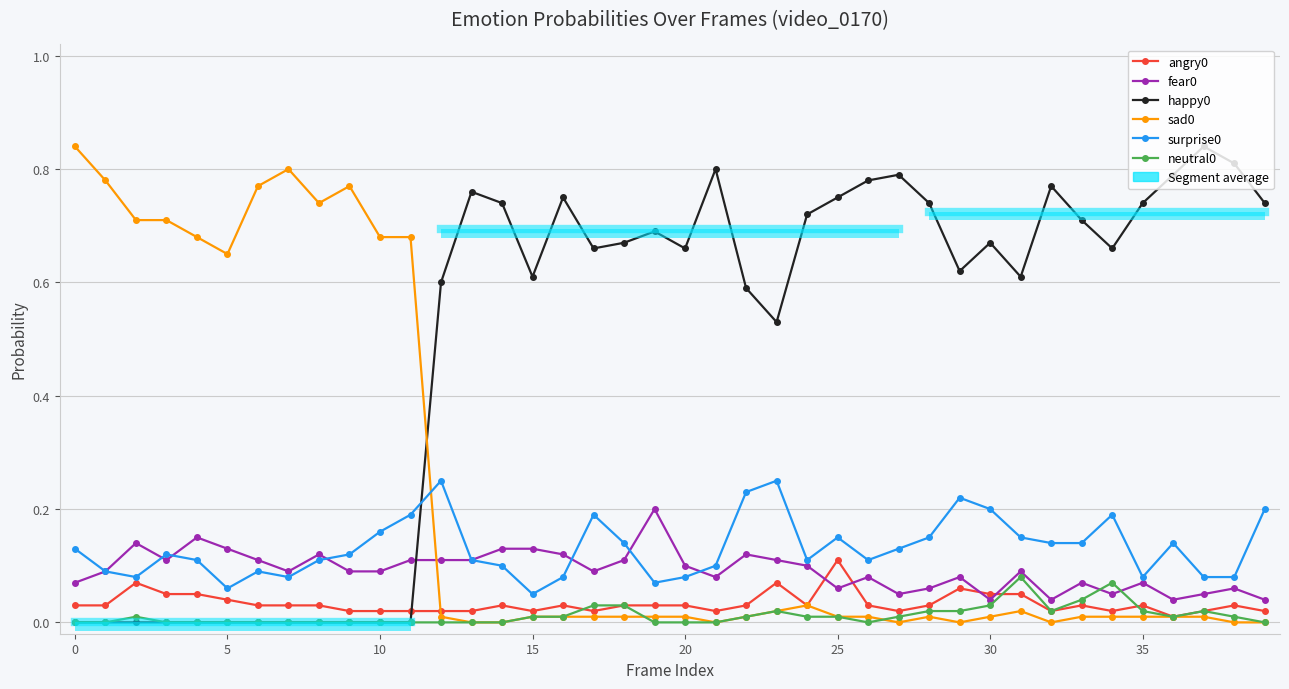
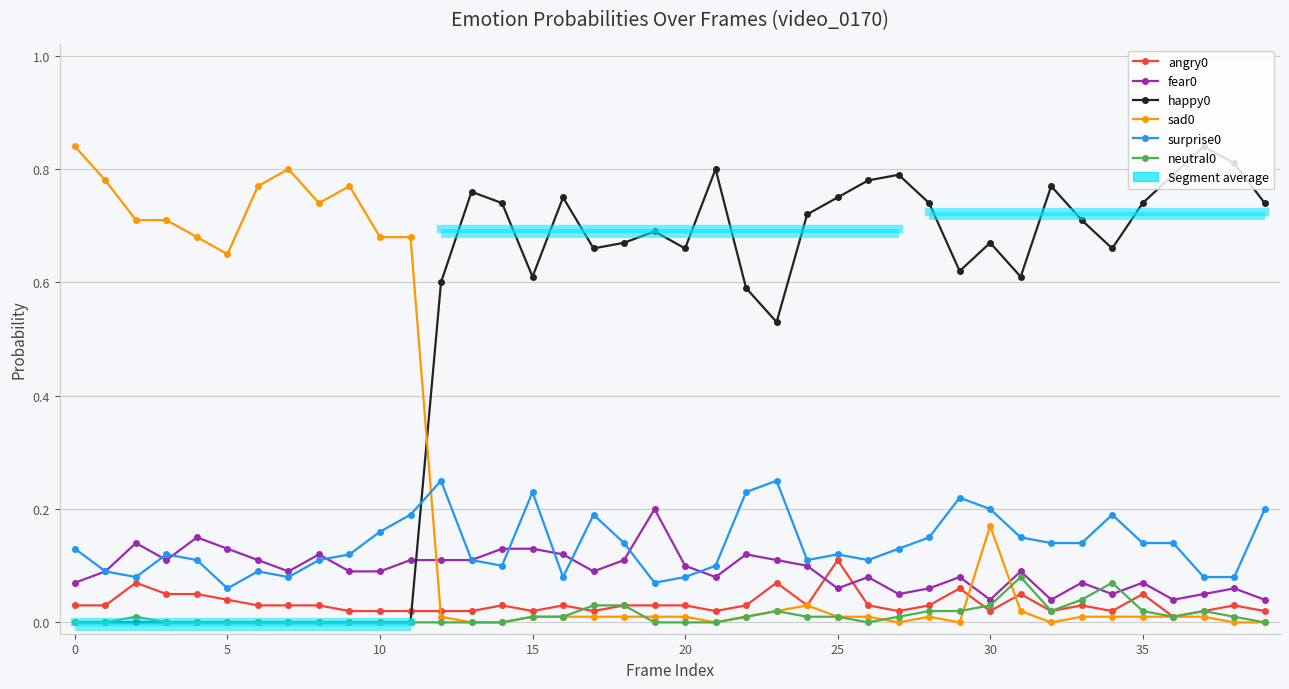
surprise0, 15: 0.05 -> 0.23
surprise0, 25: 0.15 -> 0.12
angry0, 30: 0.05 -> 0.02
sad0, 30: 0.01 -> 0.17
angry0, 35: 0.03 -> 0.05
surprise0, 35: 0.08 -> 0.14
